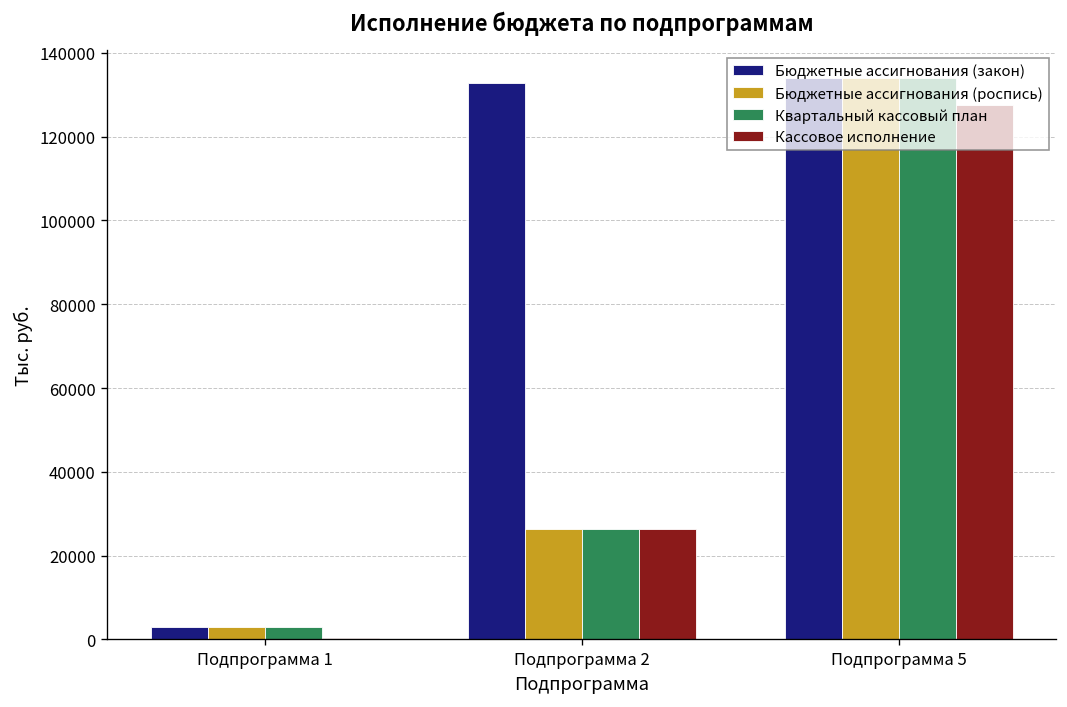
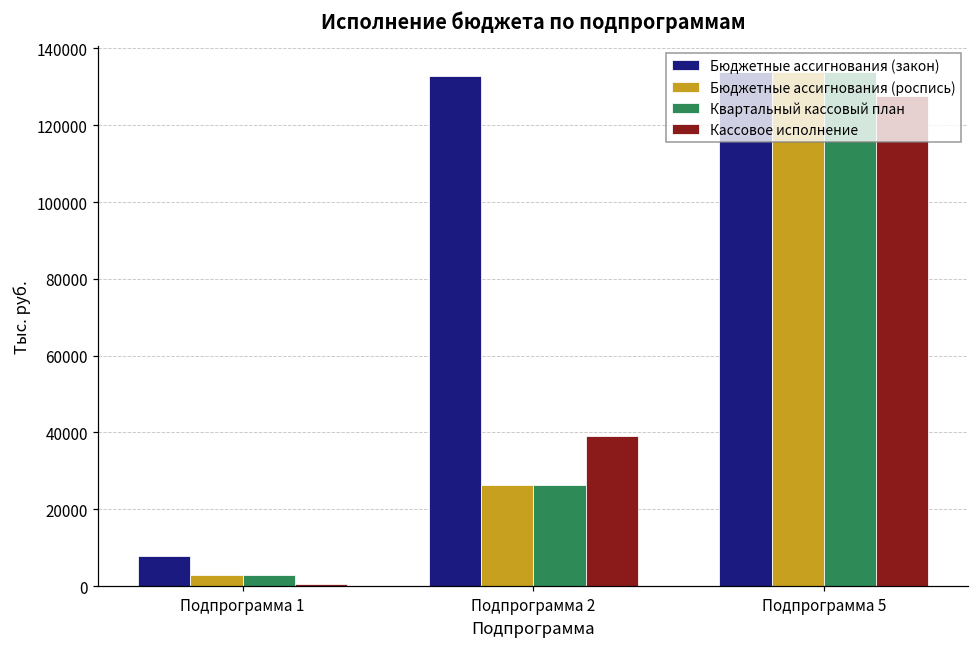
Бюджетные ассигнования (закон), Подпрограмма 1: 3000 -> 8000
Кассовое исполнение, Подпрограмма 2: 26000 -> 39000
